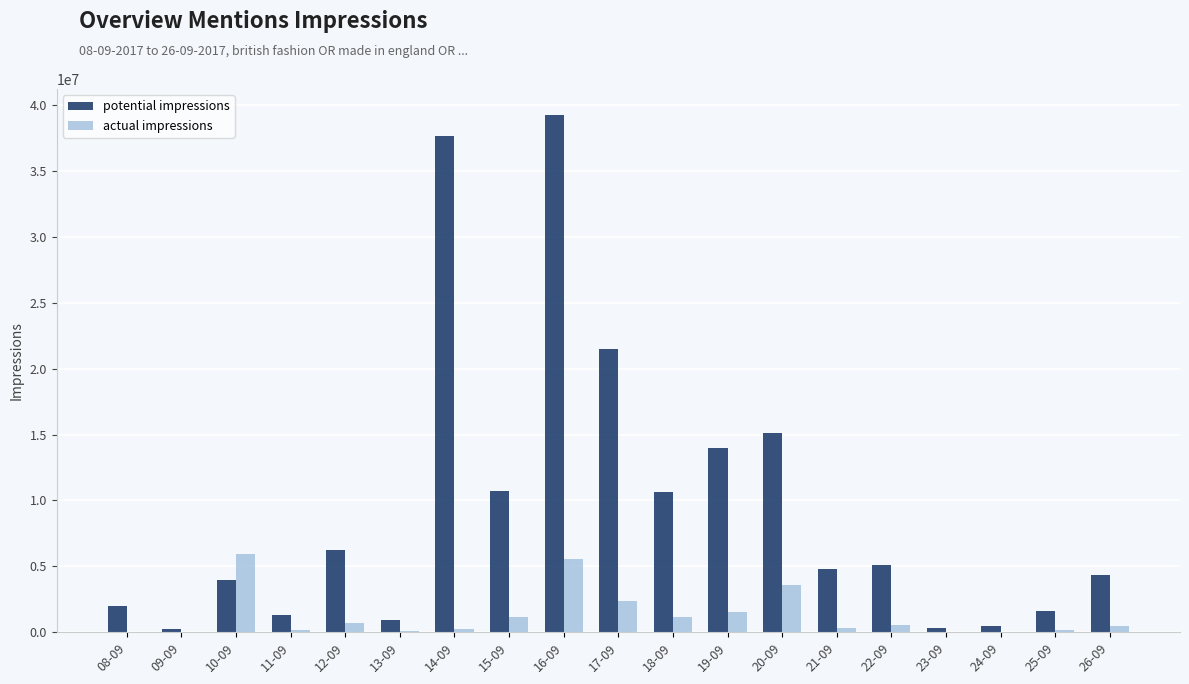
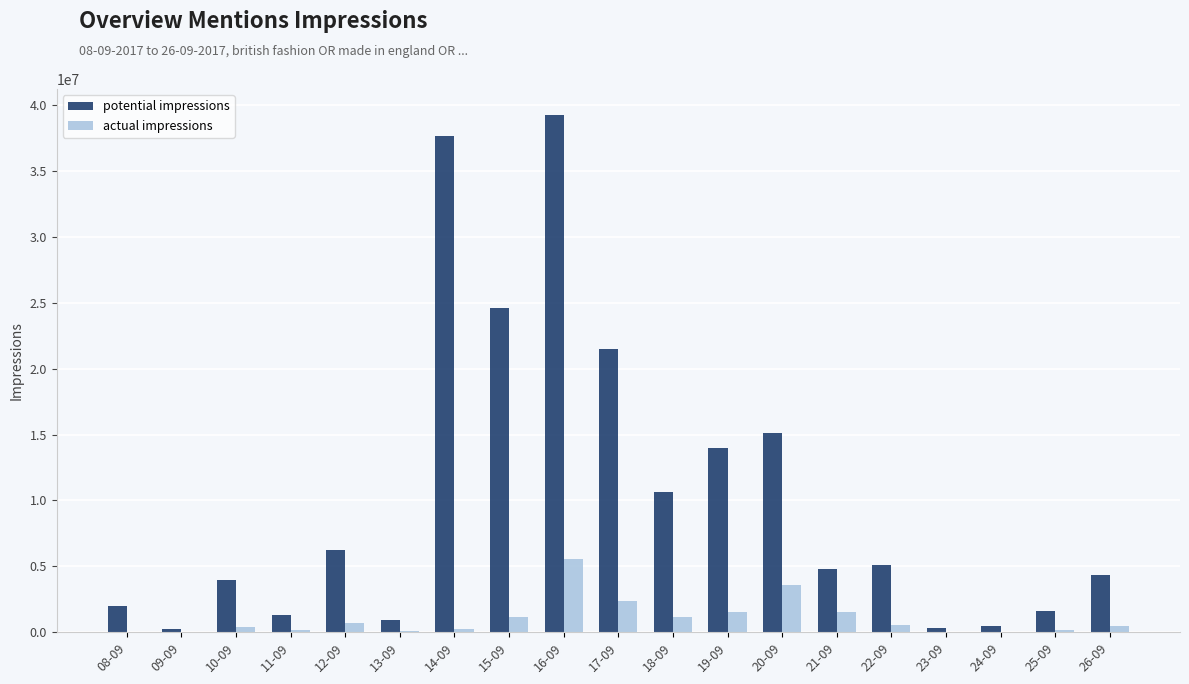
actual impressions, 10-09: 5900000 -> 400000
potential impressions, 15-09: 10700000 -> 24600000
actual impressions, 21-09: 300000 -> 1500000
